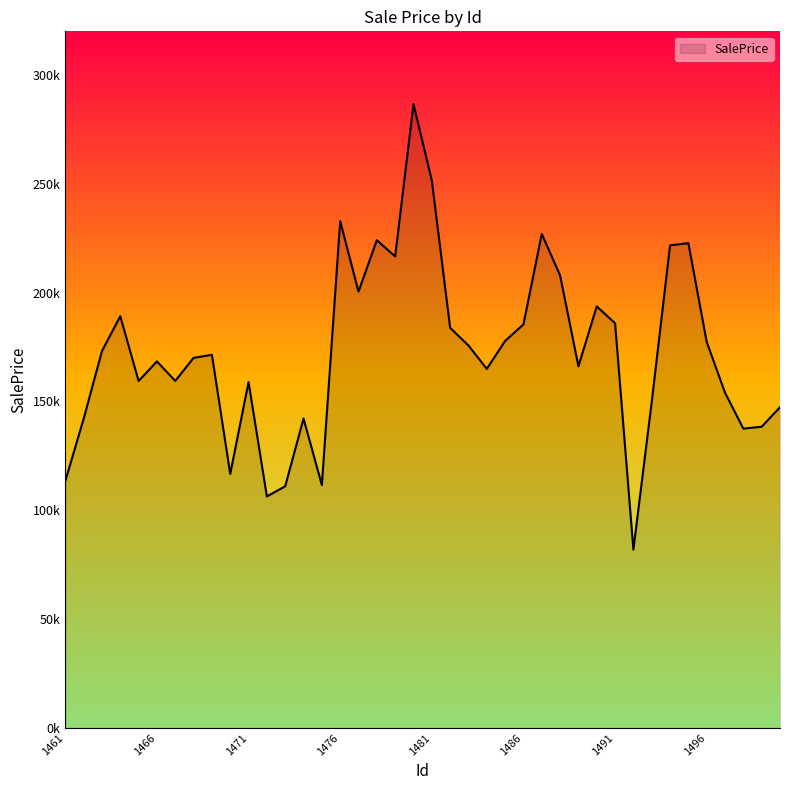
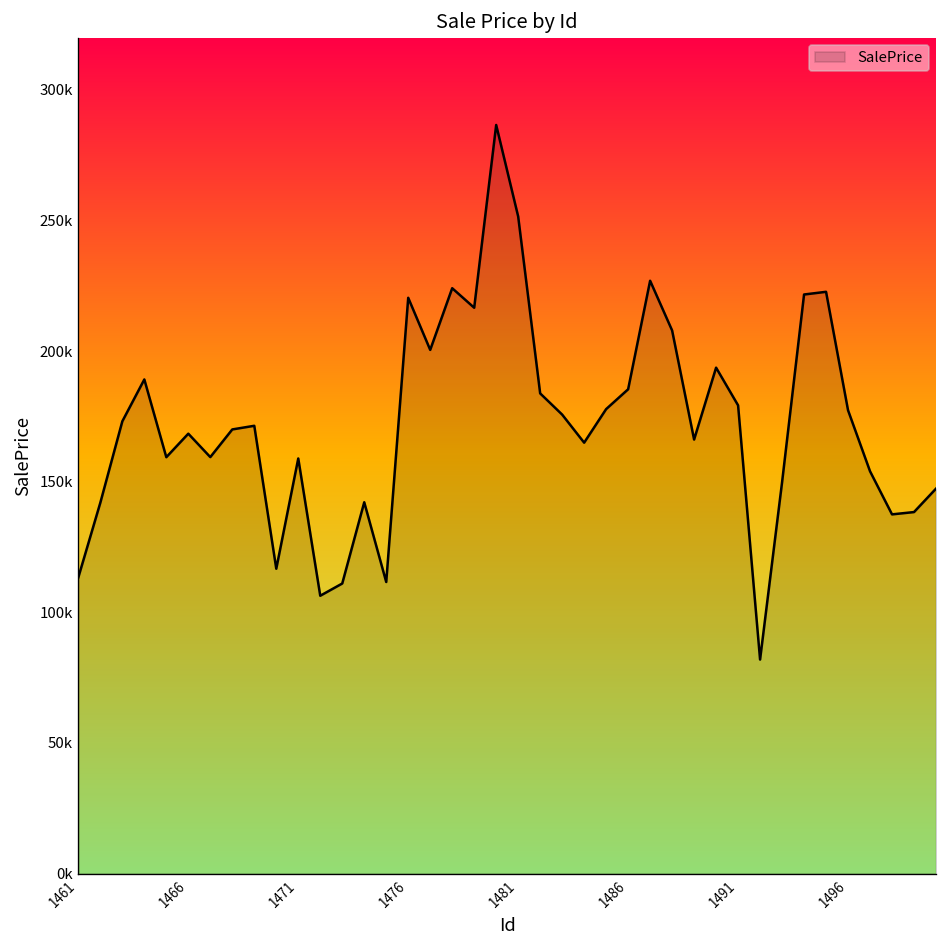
1476: 233000 -> 220000
1491: 186000 -> 179000
